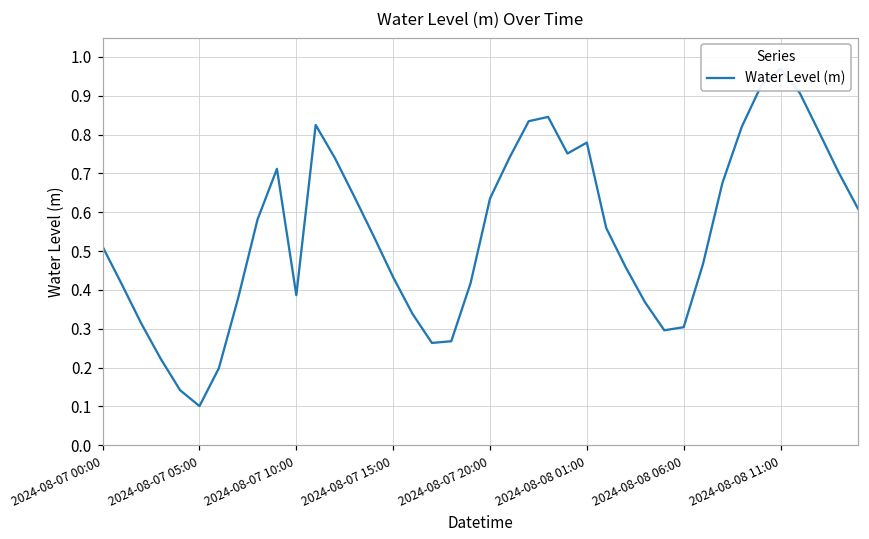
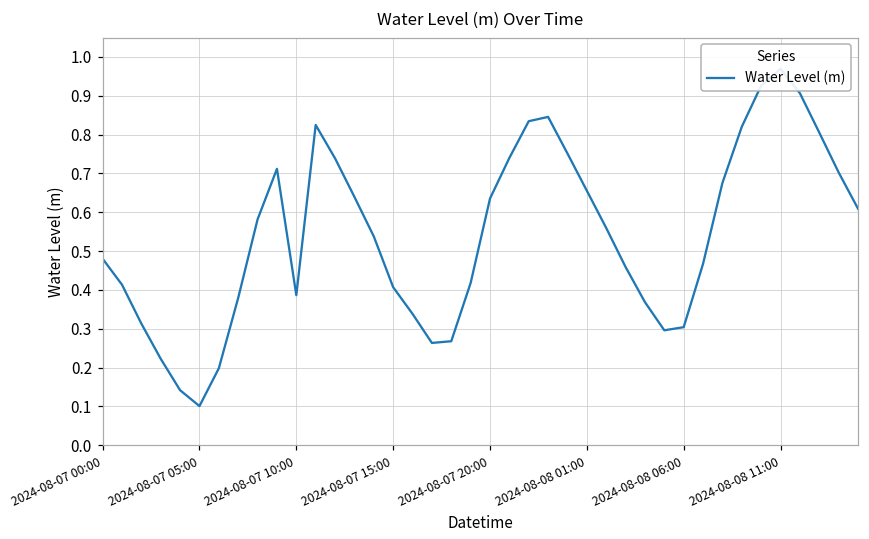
2024-08-07 00:00: 0.51 -> 0.48
2024-08-07 15:00: 0.43 -> 0.41
2024-08-08 01:00: 0.78 -> 0.66
